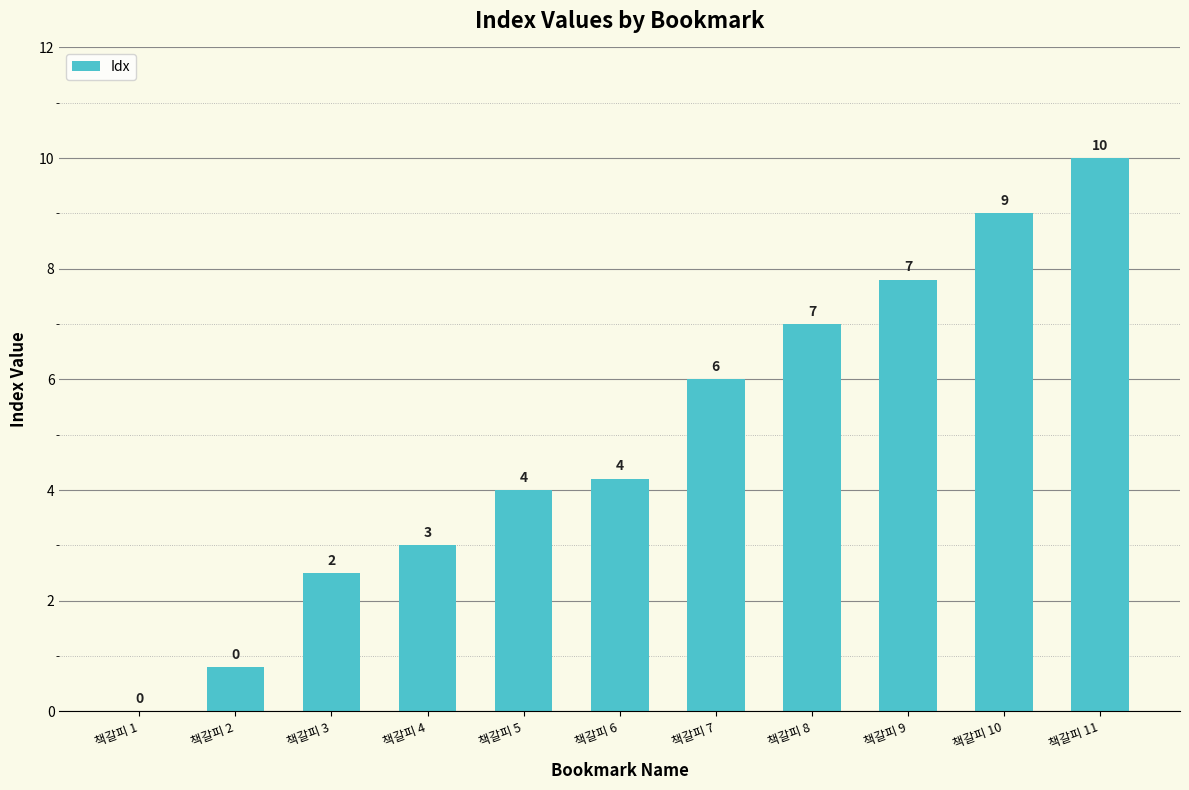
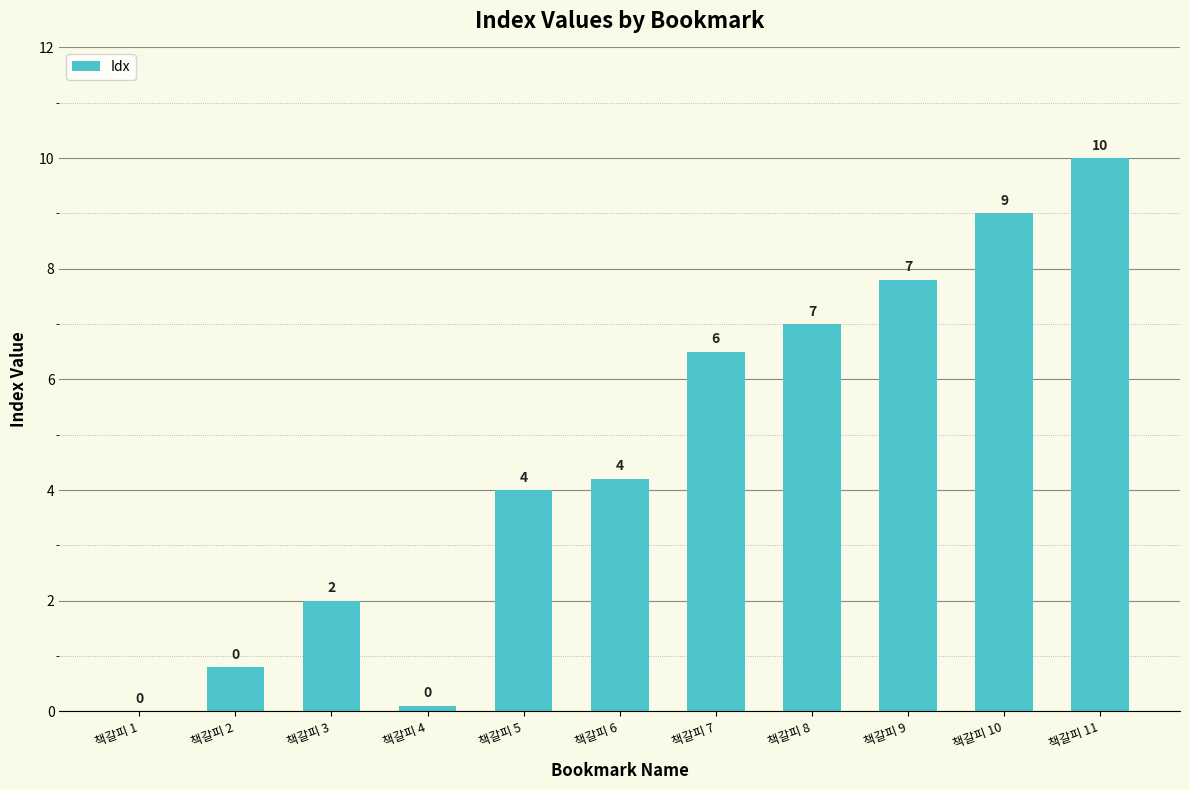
책갈피 3: 2.5 -> 2.0
책갈피 4: 3 -> 0
책갈피 7: 6.0 -> 6.5
